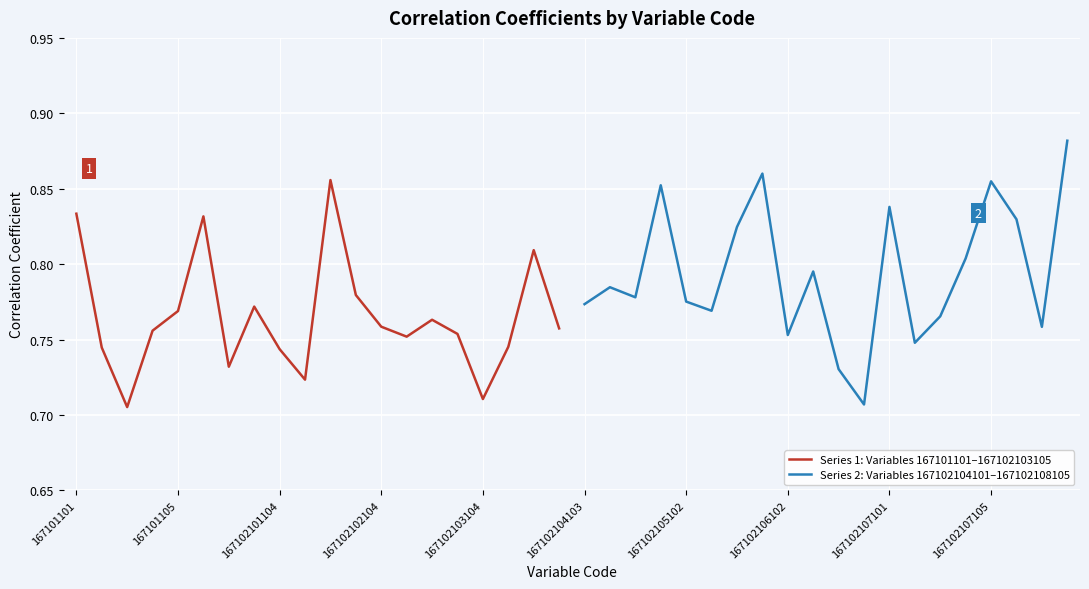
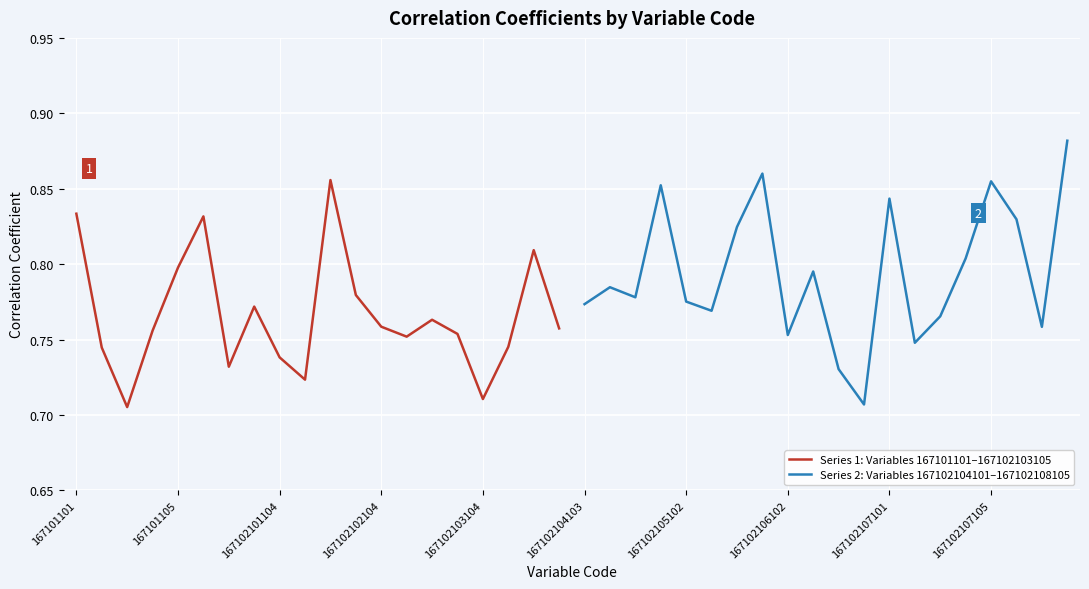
Series 1: Variables 167101101–167102103105, 167101105: 0.769 -> 0.798
Series 1: Variables 167101101–167102103105, 167102101104: 0.744 -> 0.738
Series 2: Variables 167102104101–167102108105, 167102107101: 0.838 -> 0.843
